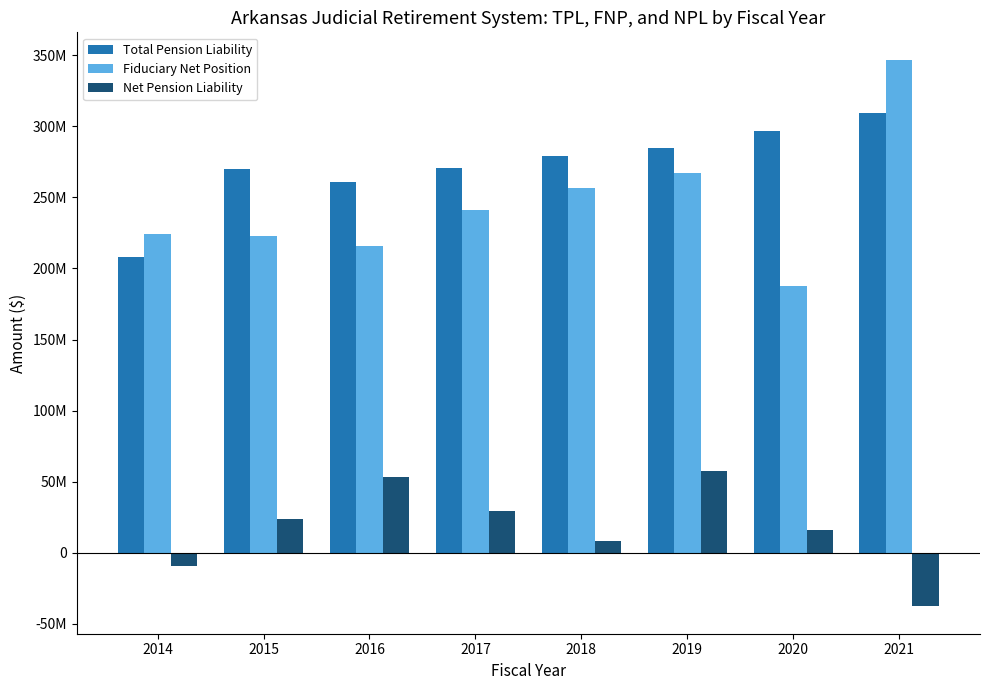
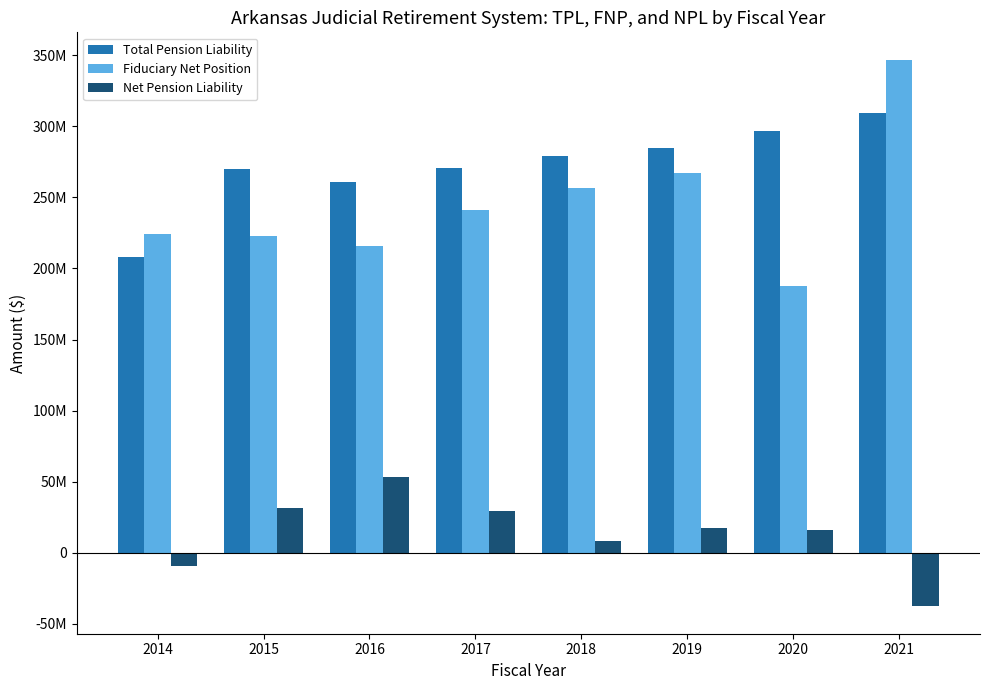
Net Pension Liability, 2015: 24000000 -> 32000000
Net Pension Liability, 2019: 57000000 -> 17000000
